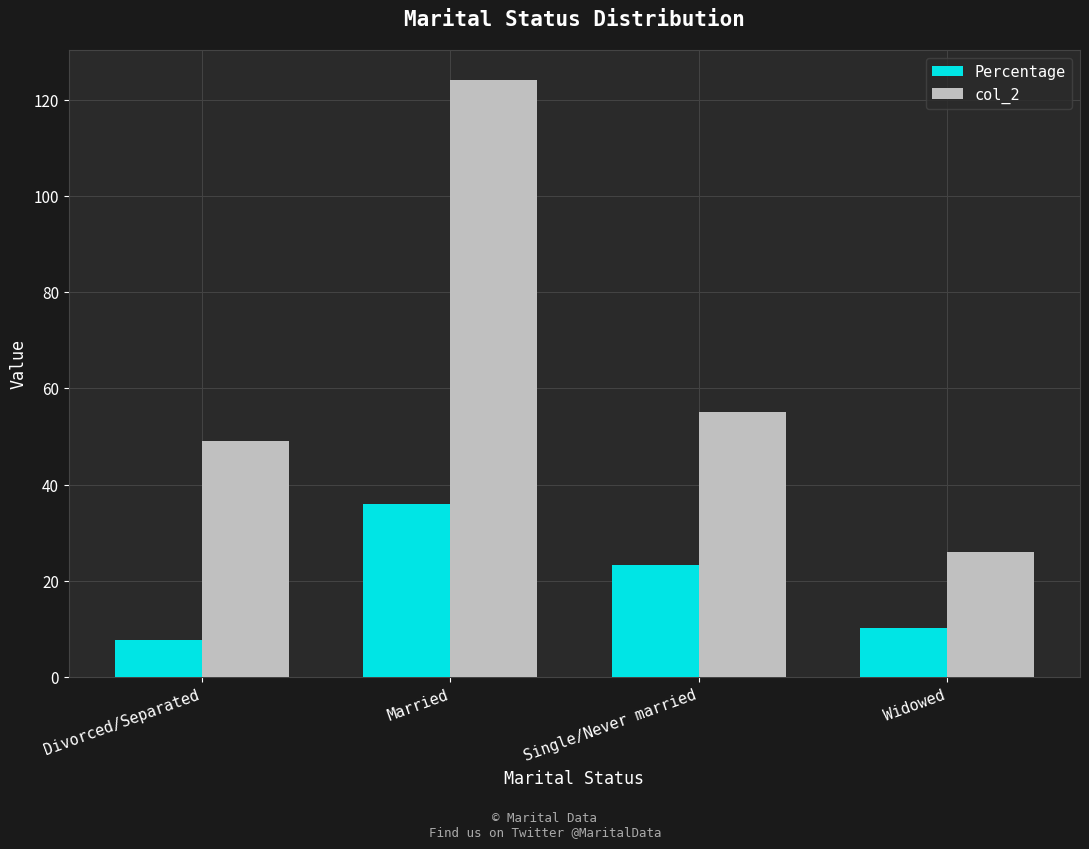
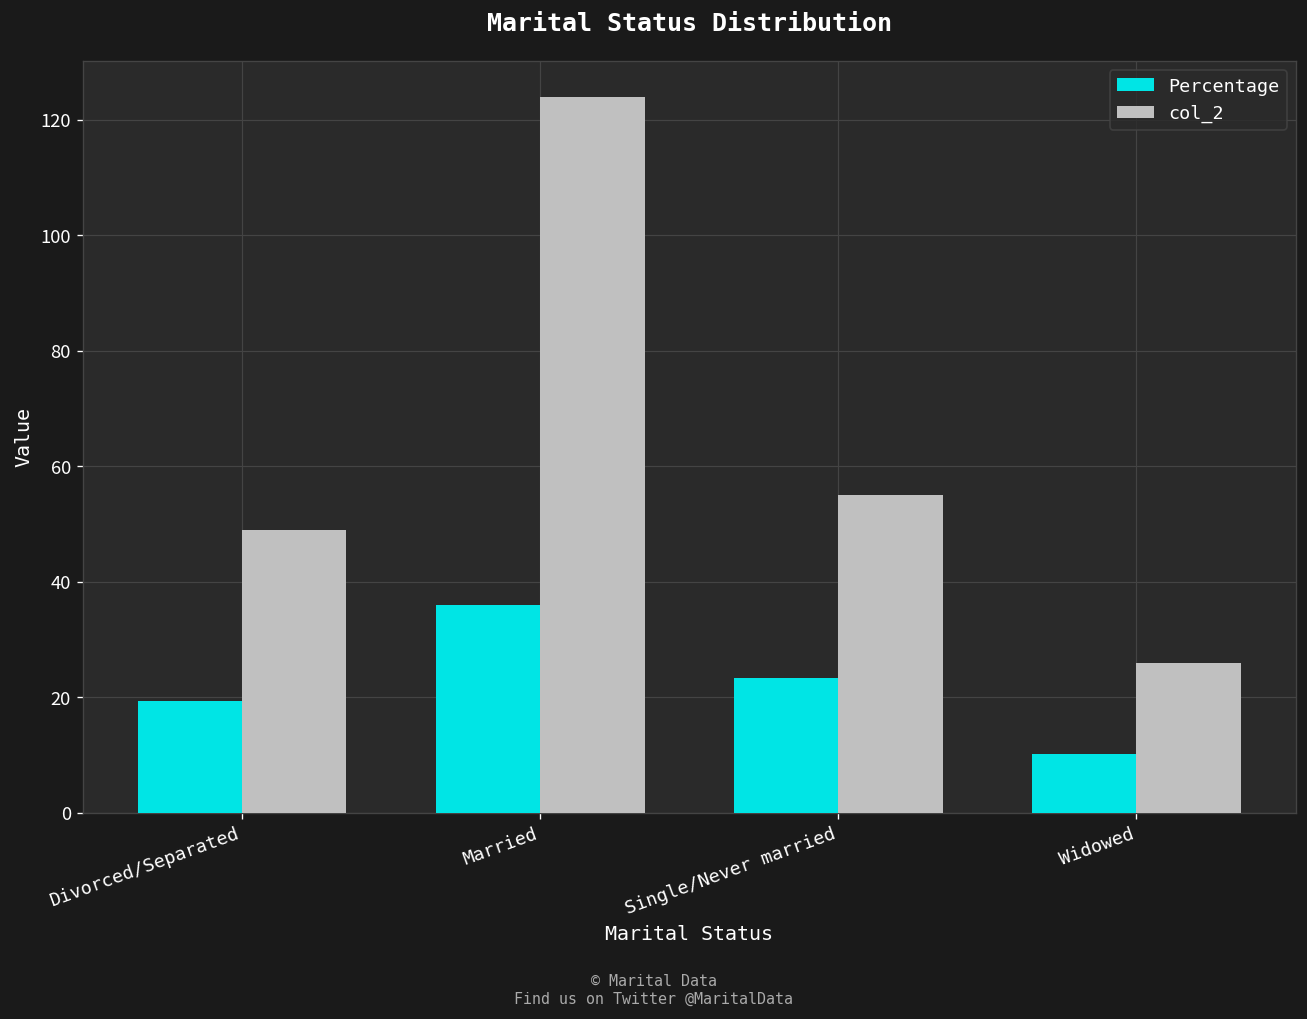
Percentage, Divorced/Separated: 8 -> 19
